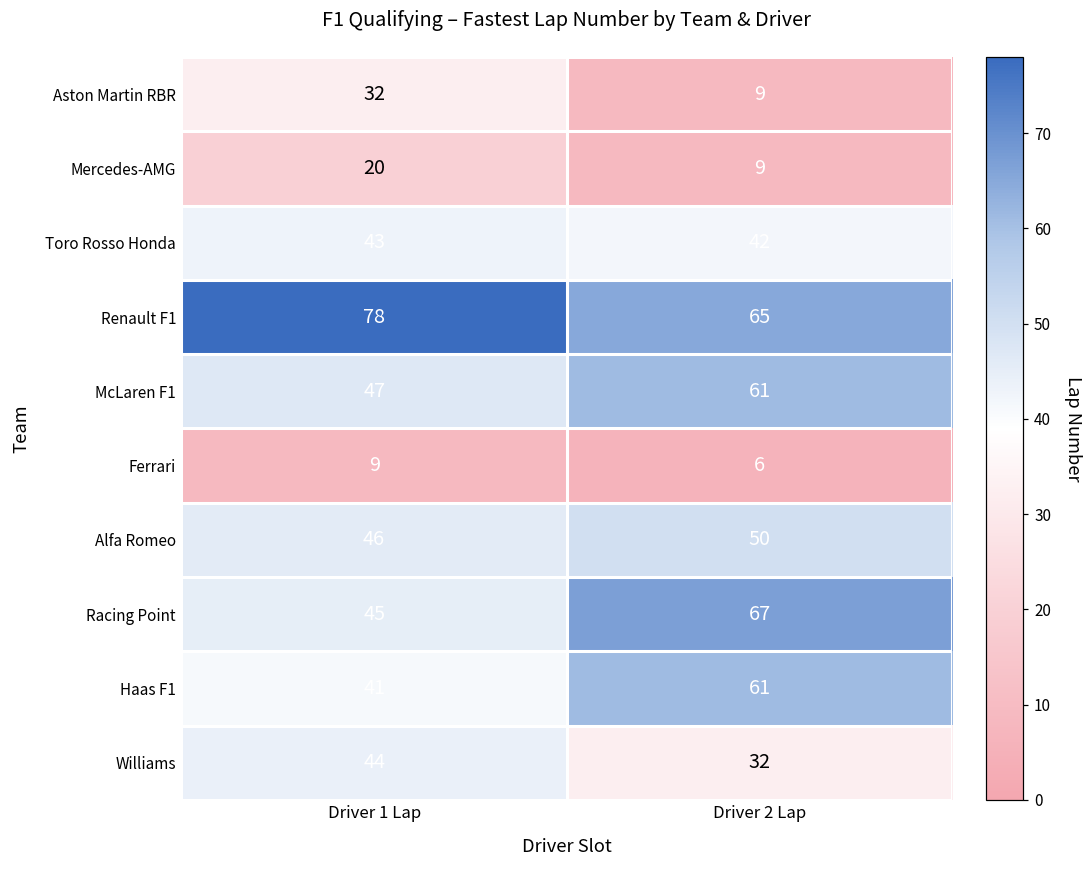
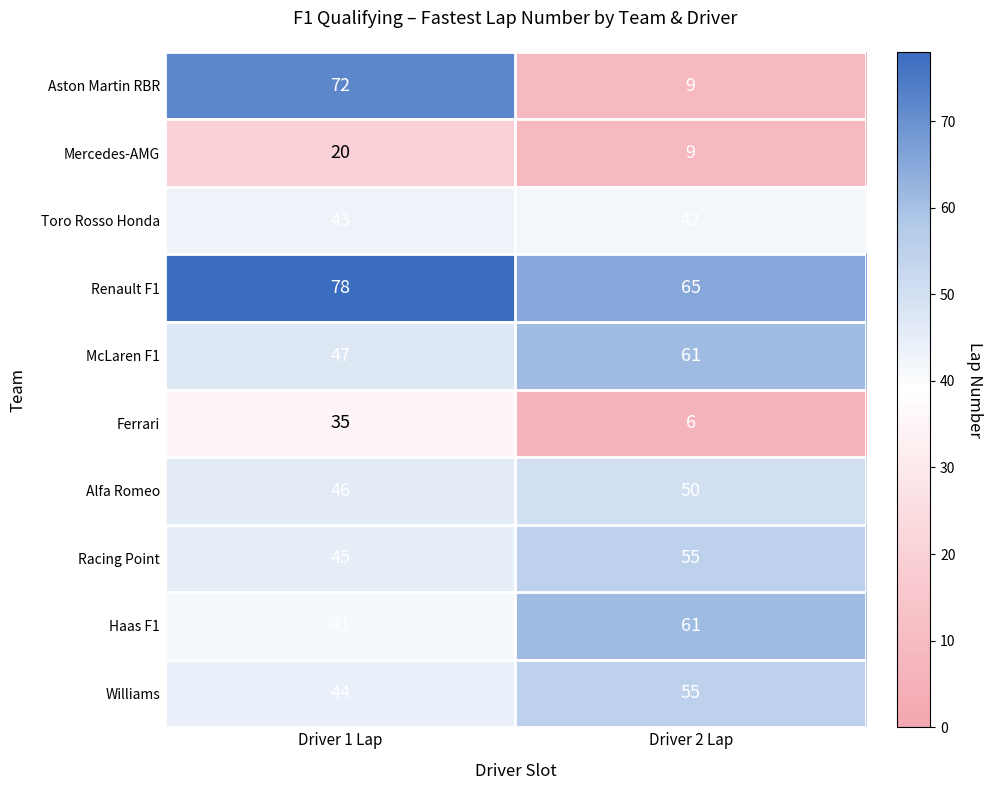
Aston Martin RBR, Driver 1 Lap: 32 -> 72
Ferrari, Driver 1 Lap: 9 -> 35
Racing Point, Driver 2 Lap: 67 -> 55
Williams, Driver 2 Lap: 32 -> 55
